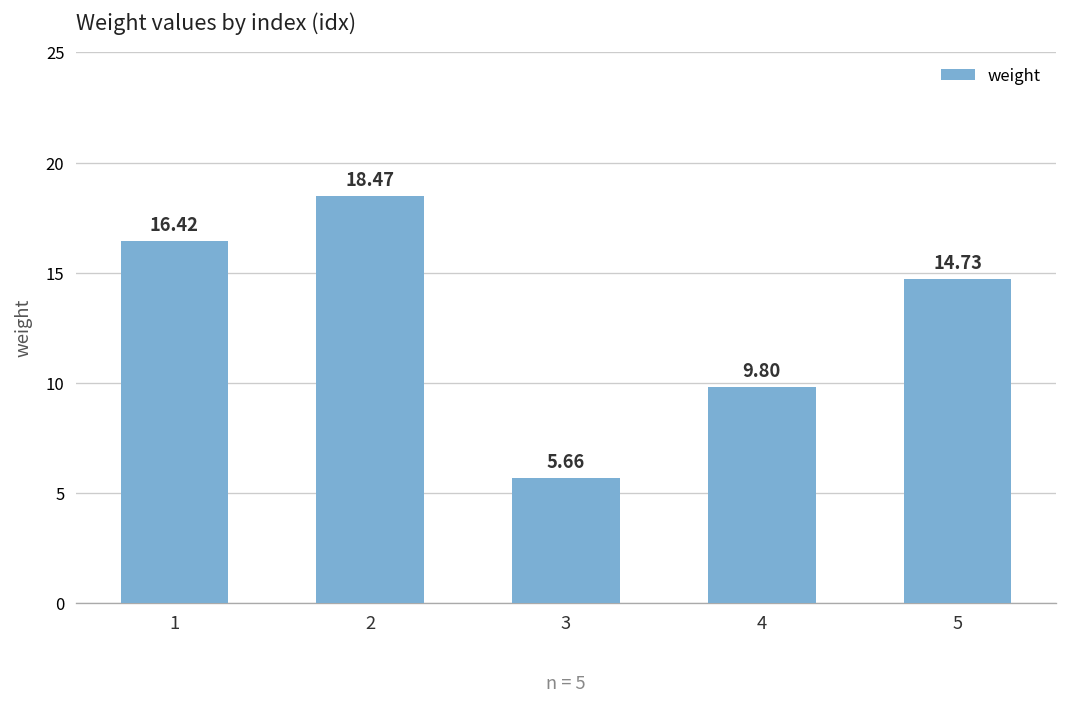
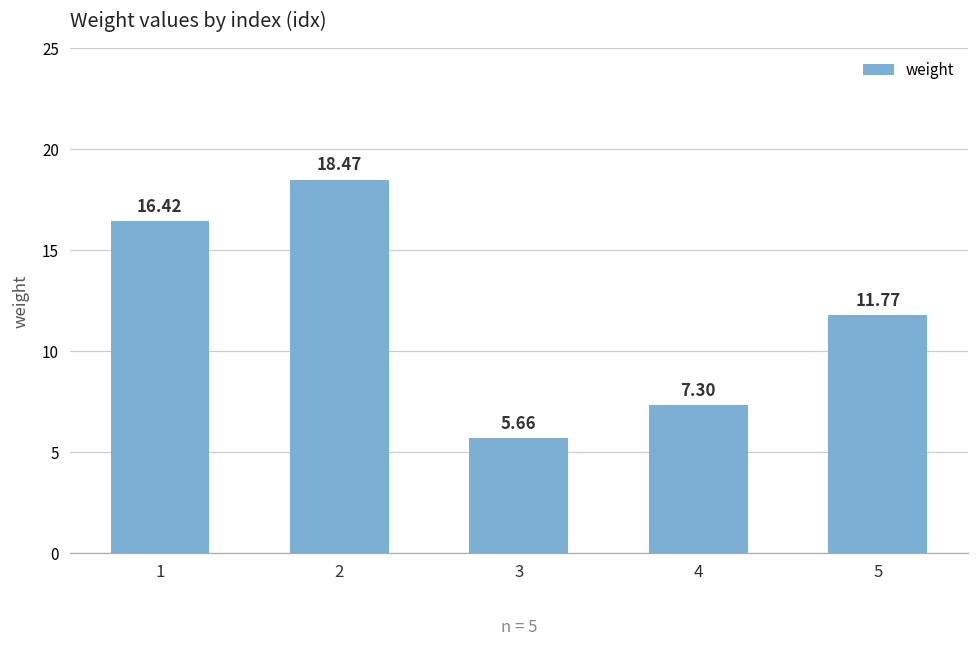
4: 9.80 -> 7.30
5: 14.73 -> 11.77
